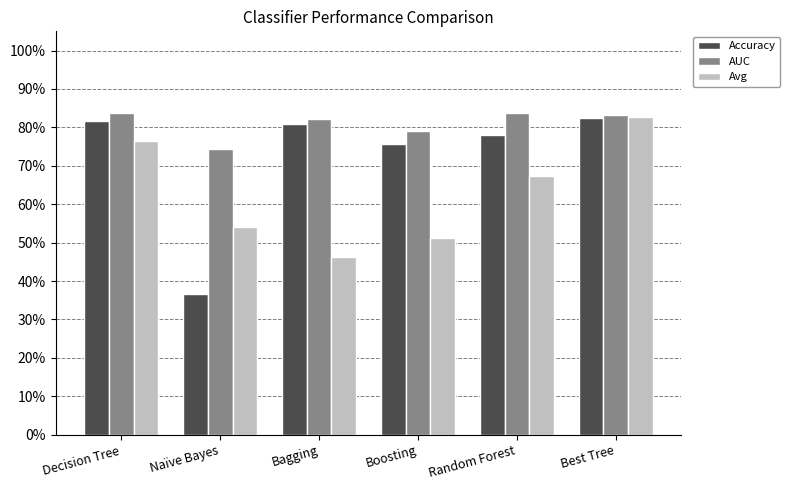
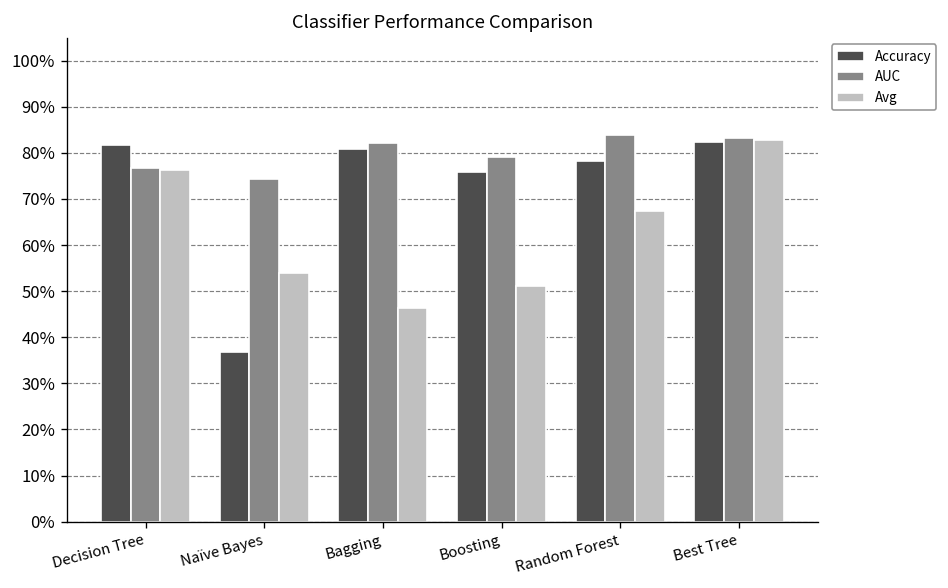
AUC, Decision Tree: 84% -> 77%
